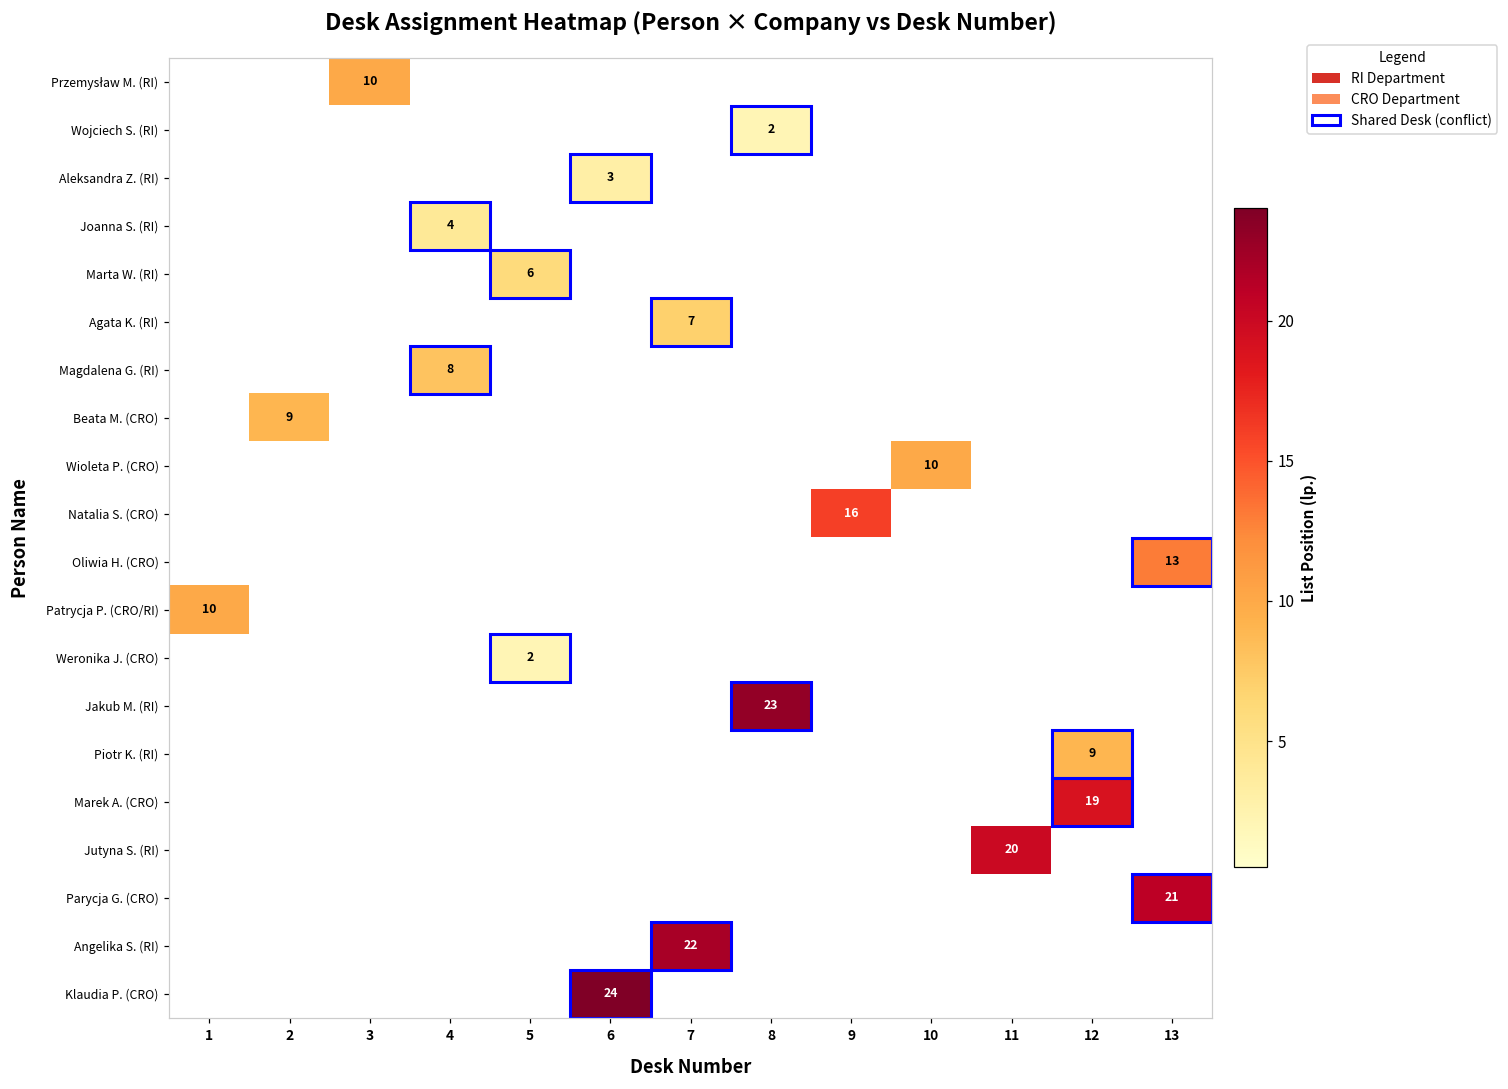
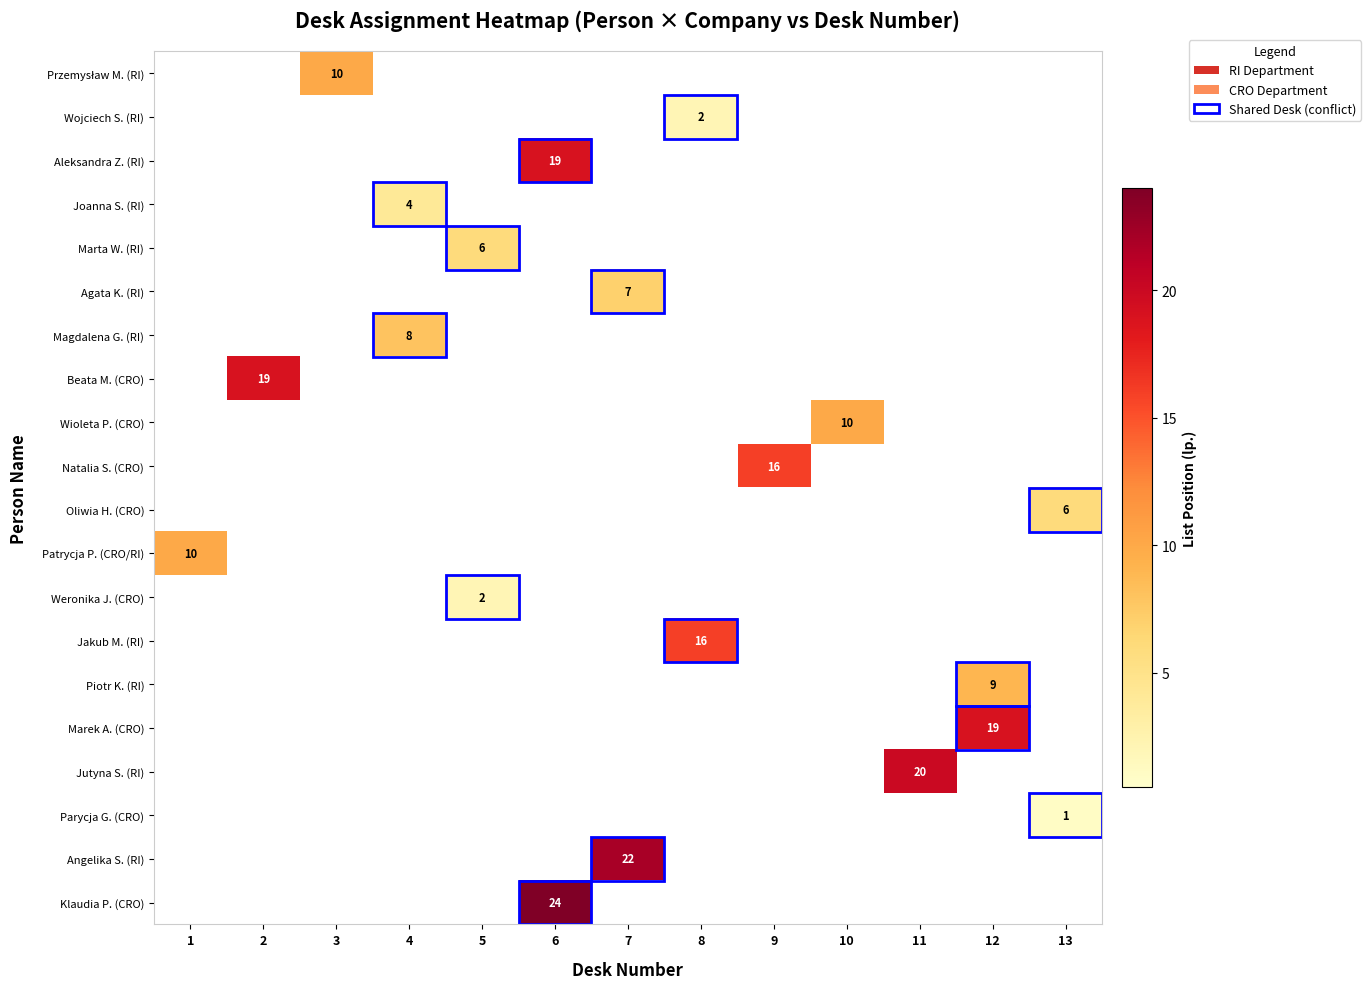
Aleksandra Z. (RI), 6: 3 -> 19
Beata M. (CRO), 2: 9 -> 19
Oliwia H. (CRO), 13: 13 -> 6
Jakub M. (RI), 8: 23 -> 16
Parycja G. (CRO), 13: 21 -> 1
